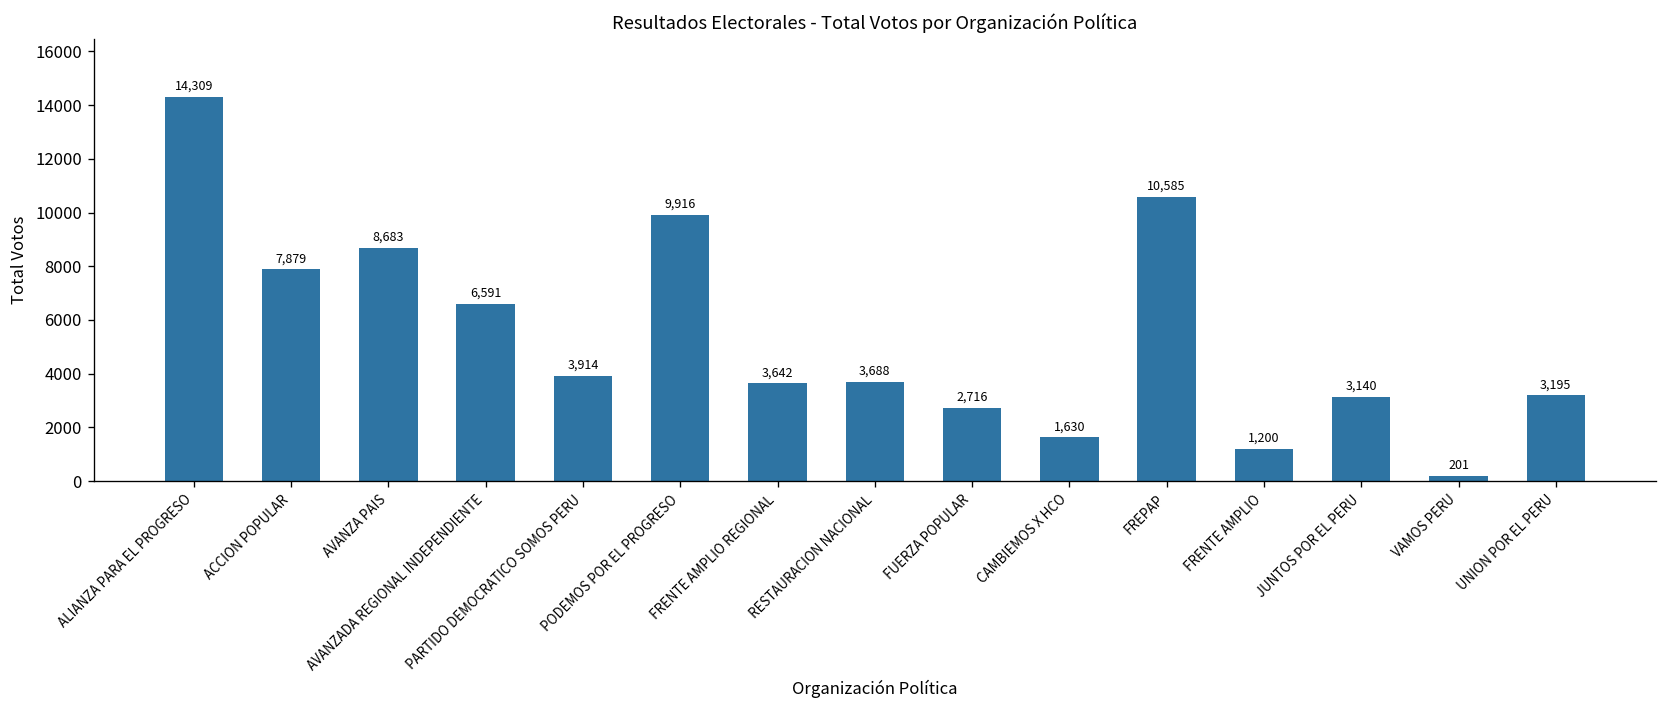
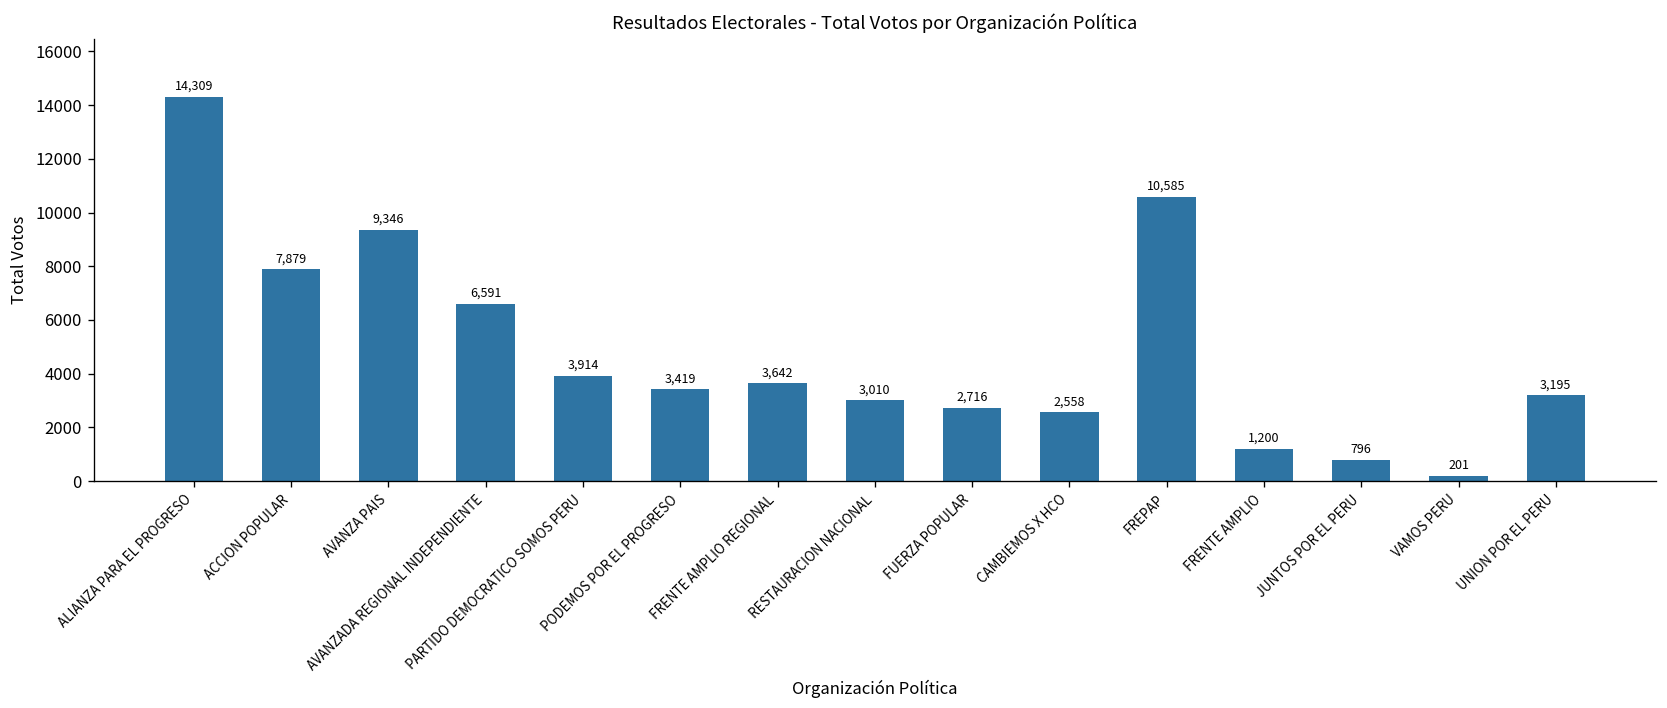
AVANZA PAIS: 8,683 -> 9,346
PODEMOS POR EL PROGRESO: 9,916 -> 3,419
RESTAURACION NACIONAL: 3,688 -> 3,010
CAMBIEMOS X HCO: 1,630 -> 2,558
JUNTOS POR EL PERU: 3,140 -> 796
